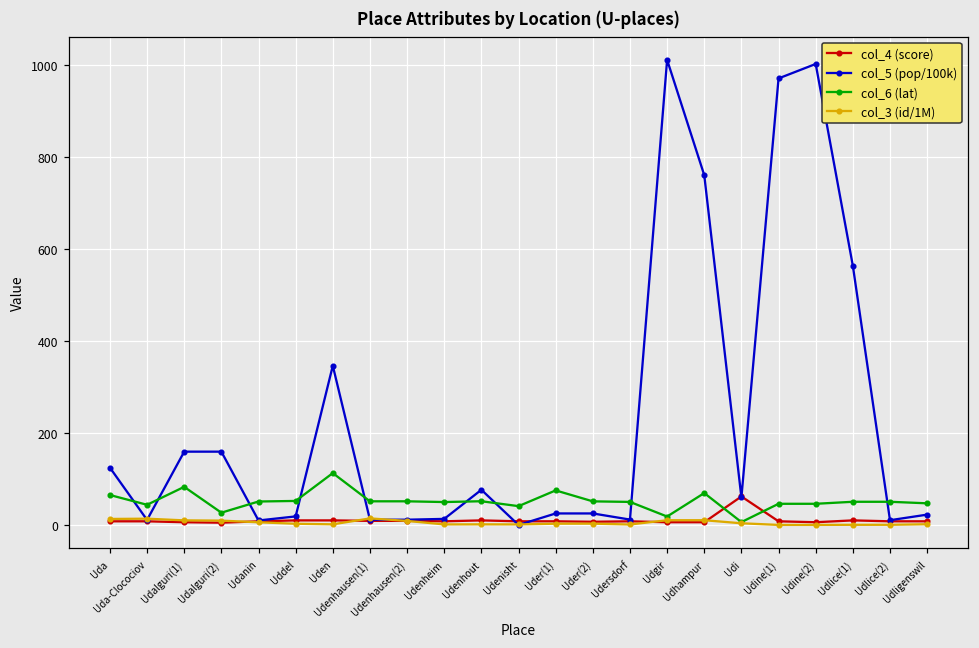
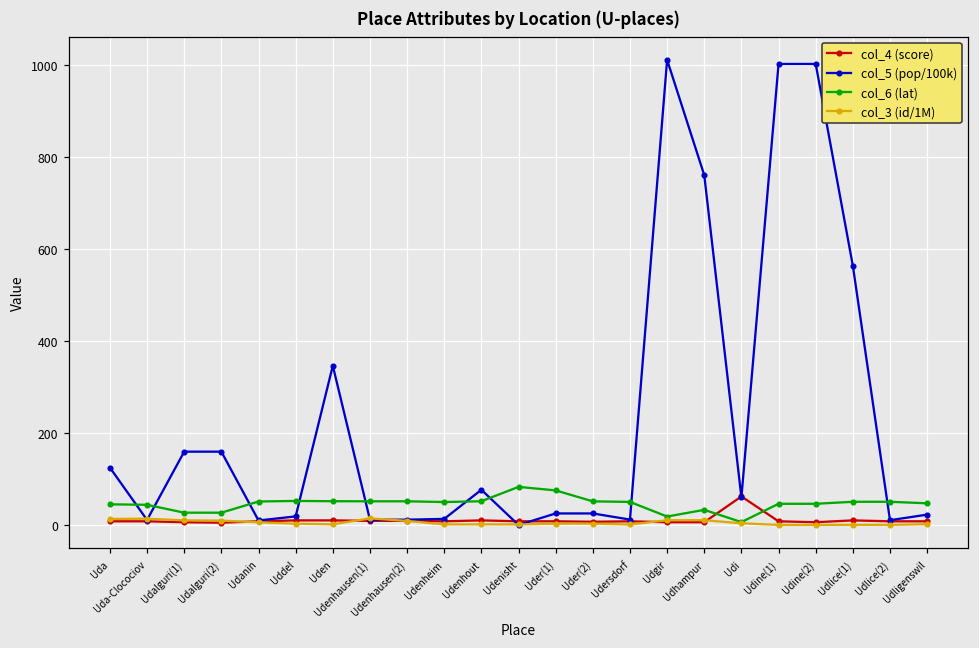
col_6 (lat), Uda: 70 -> 40
col_6 (lat), Udalguri(1): 80 -> 30
col_6 (lat), Uden: 110 -> 50
col_6 (lat), Udenisht: 40 -> 80
col_6 (lat), Udhampur: 70 -> 30
col_5 (pop/100k), Udine(1): 970 -> 1000
